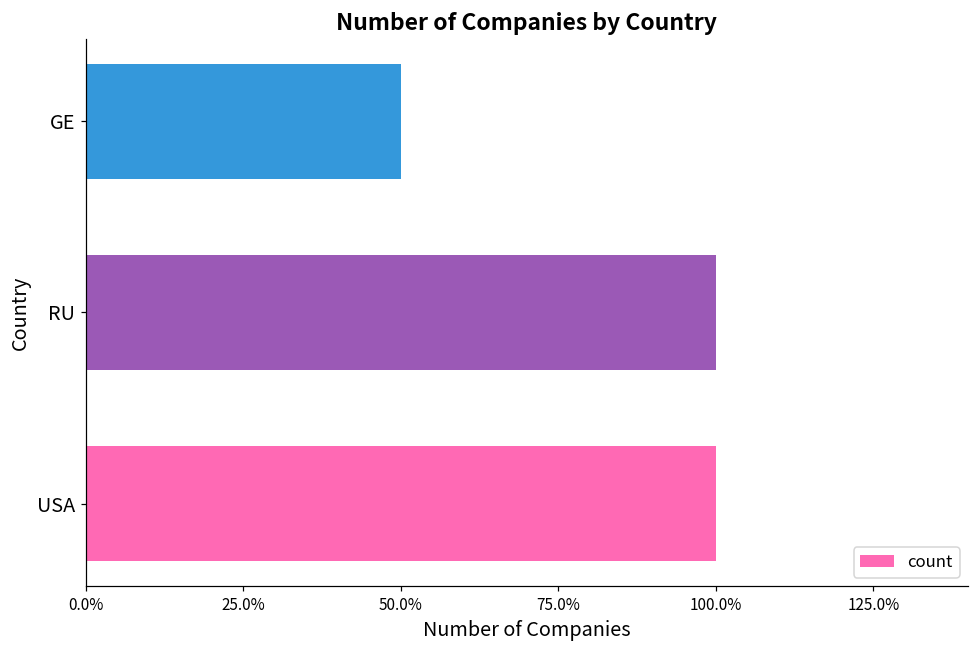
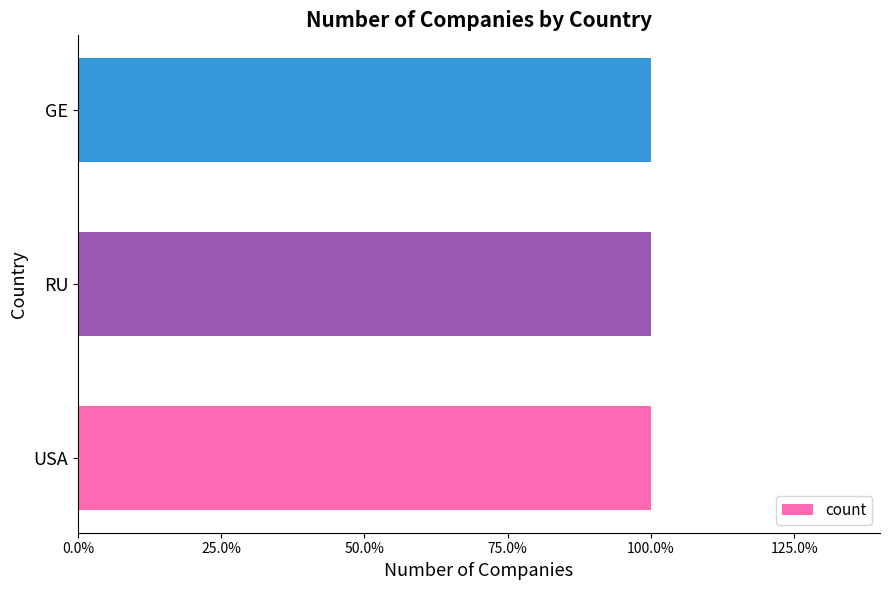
GE: 50% -> 100%
